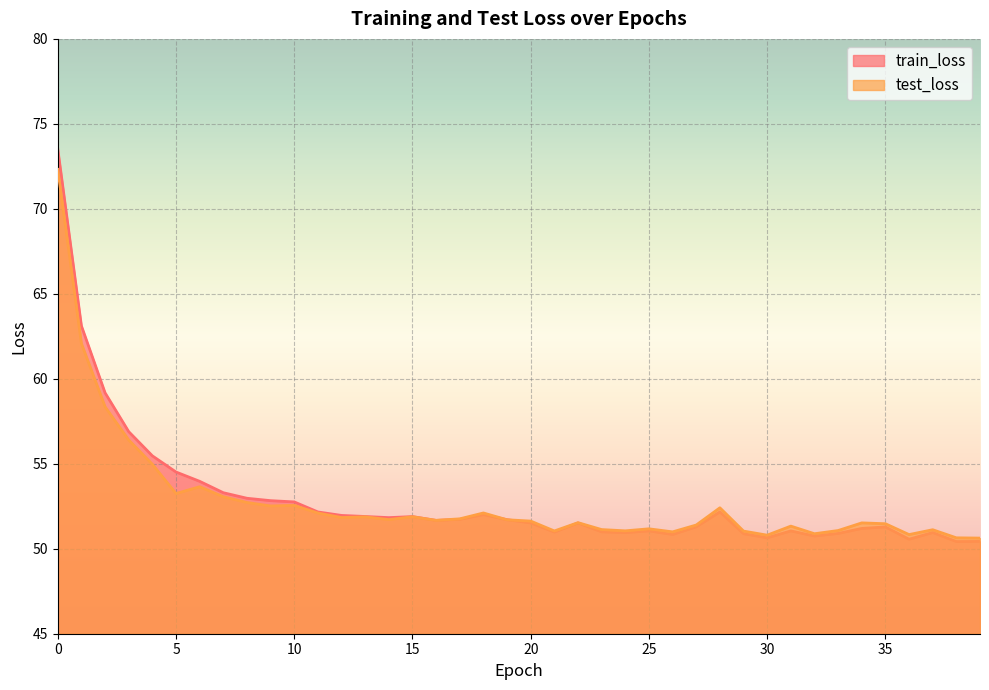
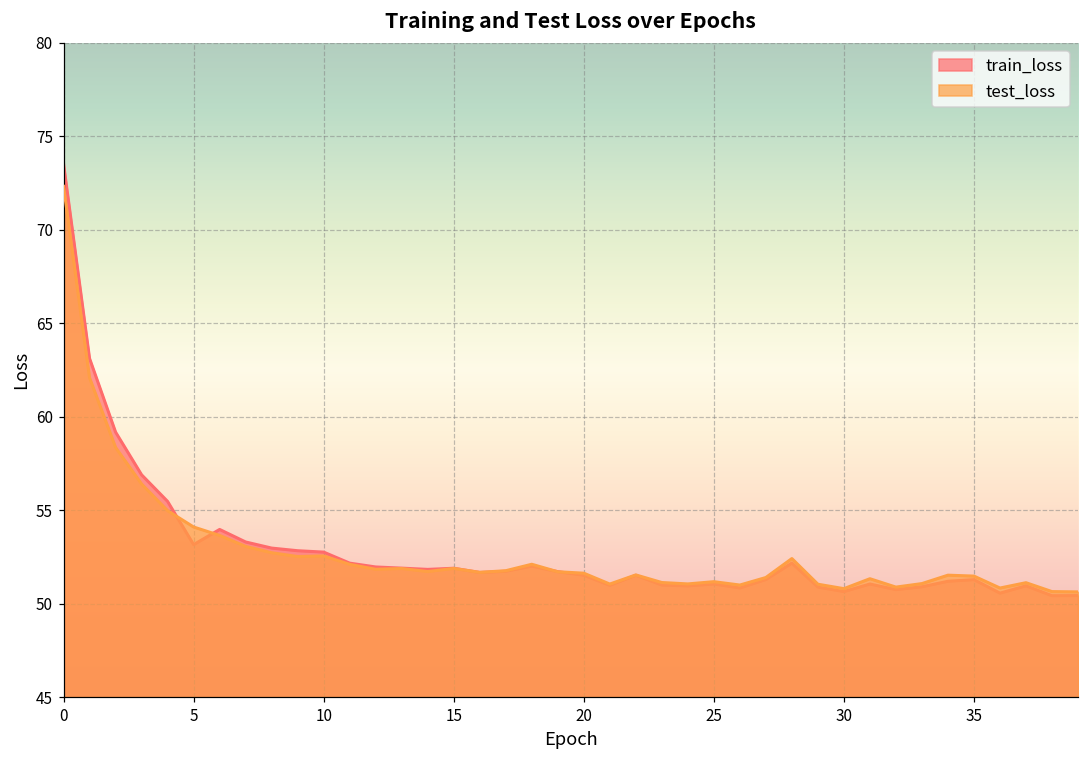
train_loss, 5: 54.5 -> 53.2
test_loss, 5: 53.2 -> 54.1
